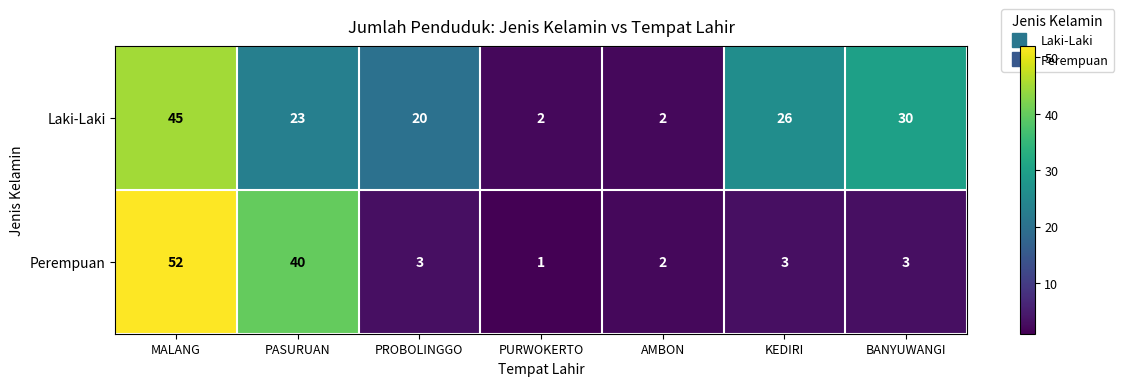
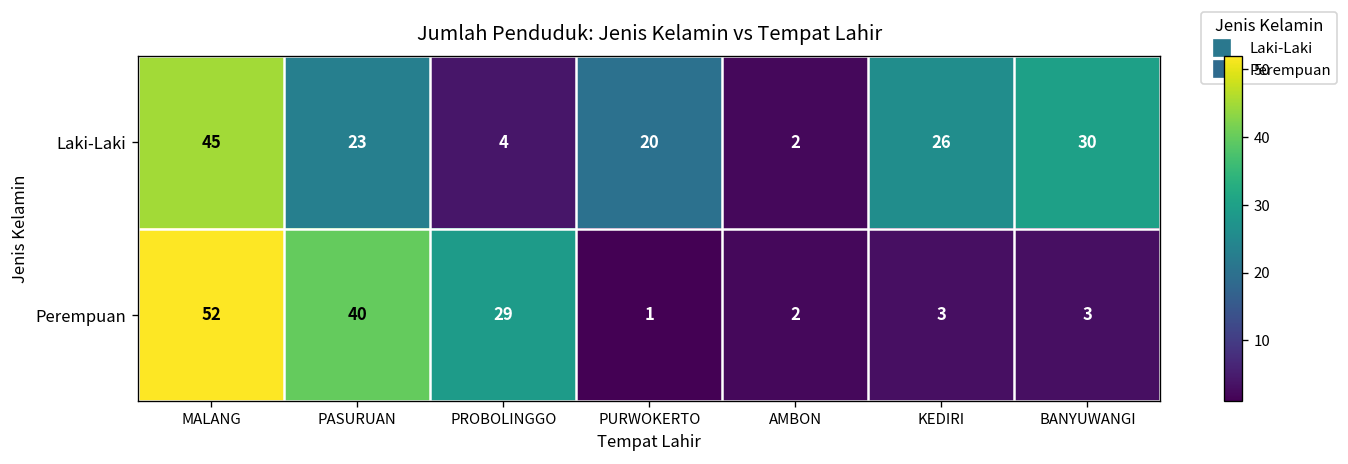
Laki-Laki, PROBOLINGGO: 20 -> 4
Laki-Laki, PURWOKERTO: 2 -> 20
Perempuan, PROBOLINGGO: 3 -> 29
